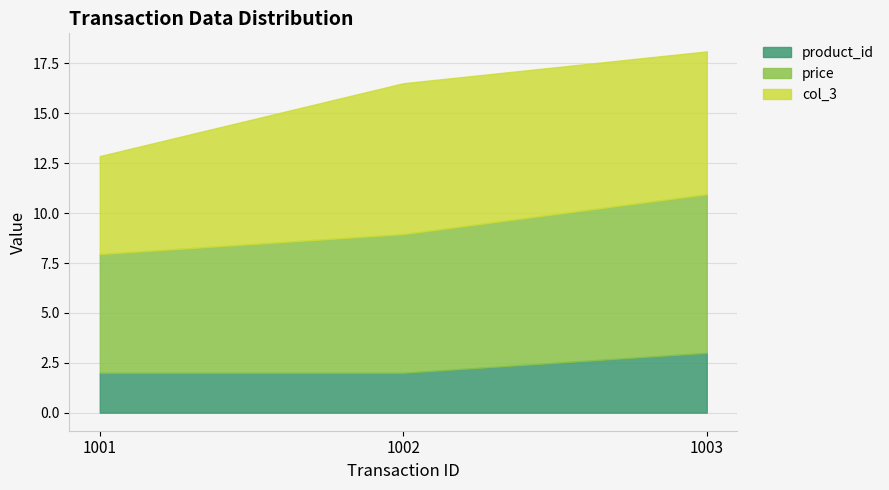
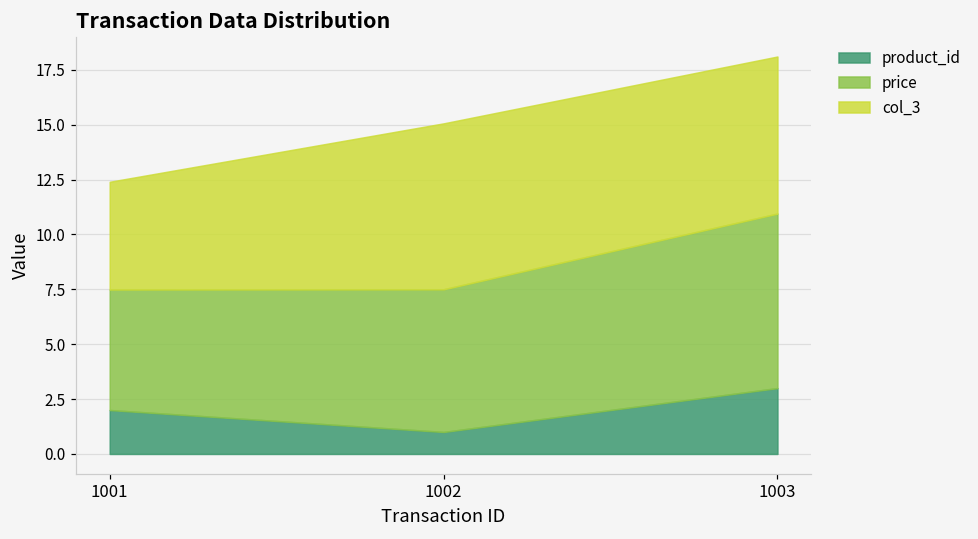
price, 1001: 6.0 -> 5.5
product_id, 1002: 2 -> 1
price, 1002: 6.9 -> 6.5
